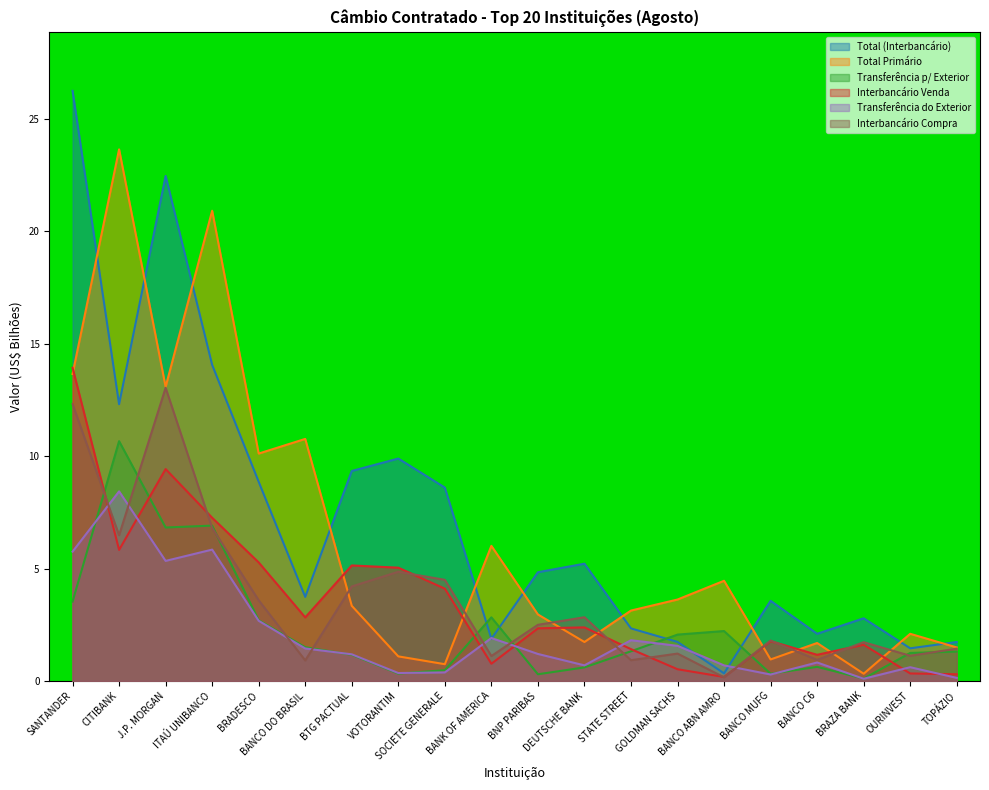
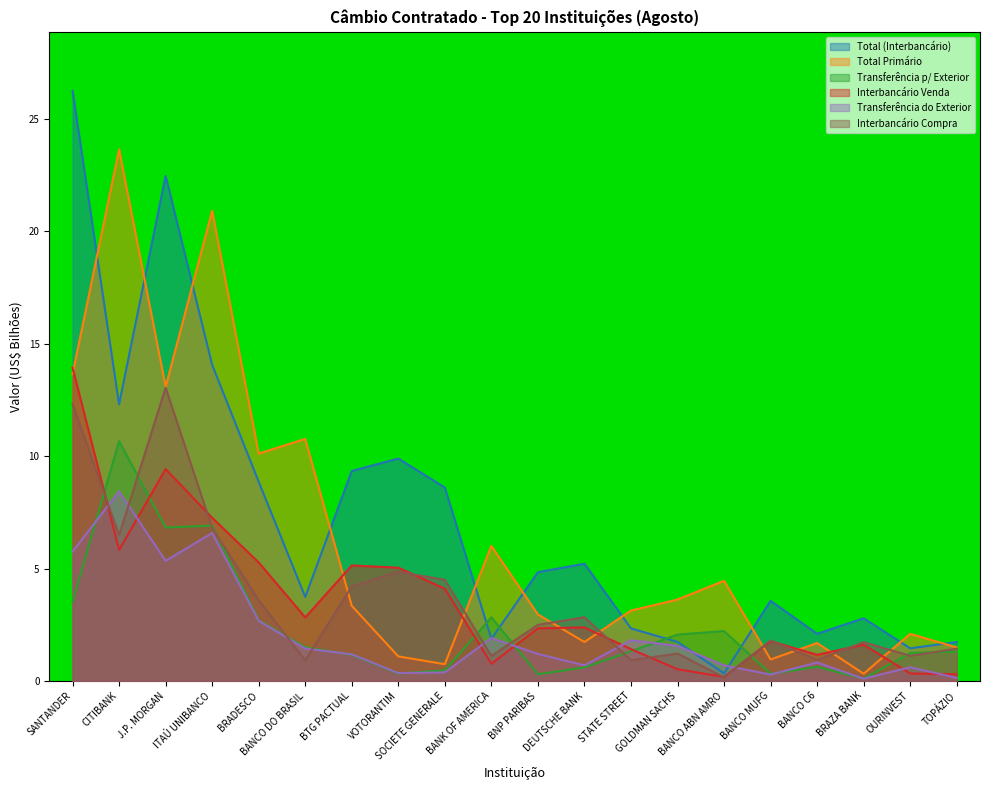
Transferência do Exterior, ITAÚ UNIBANCO: 5.8 -> 6.6
